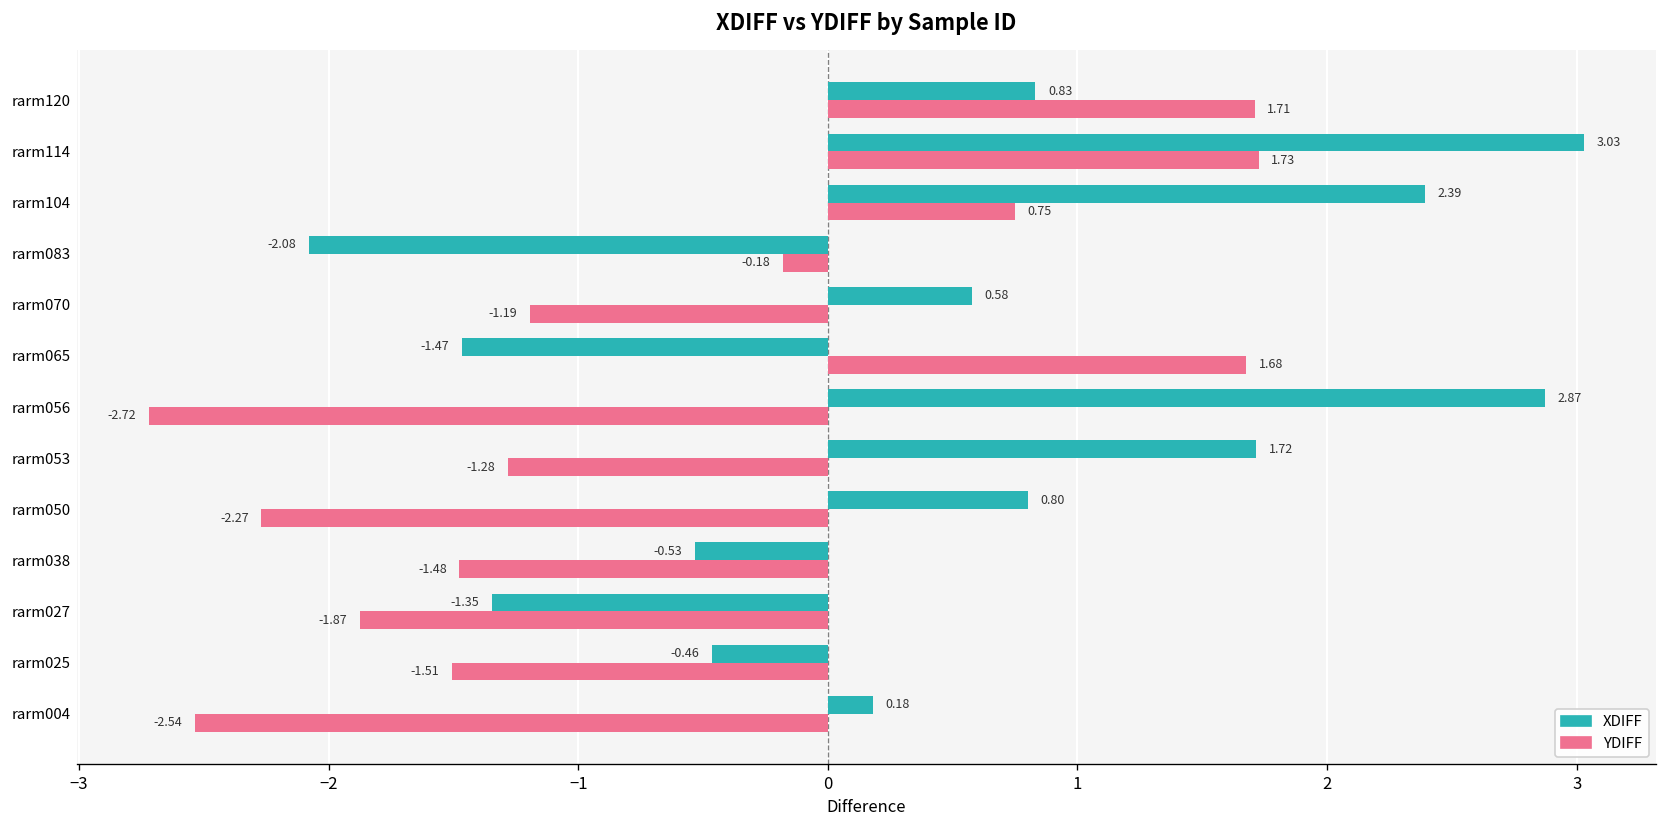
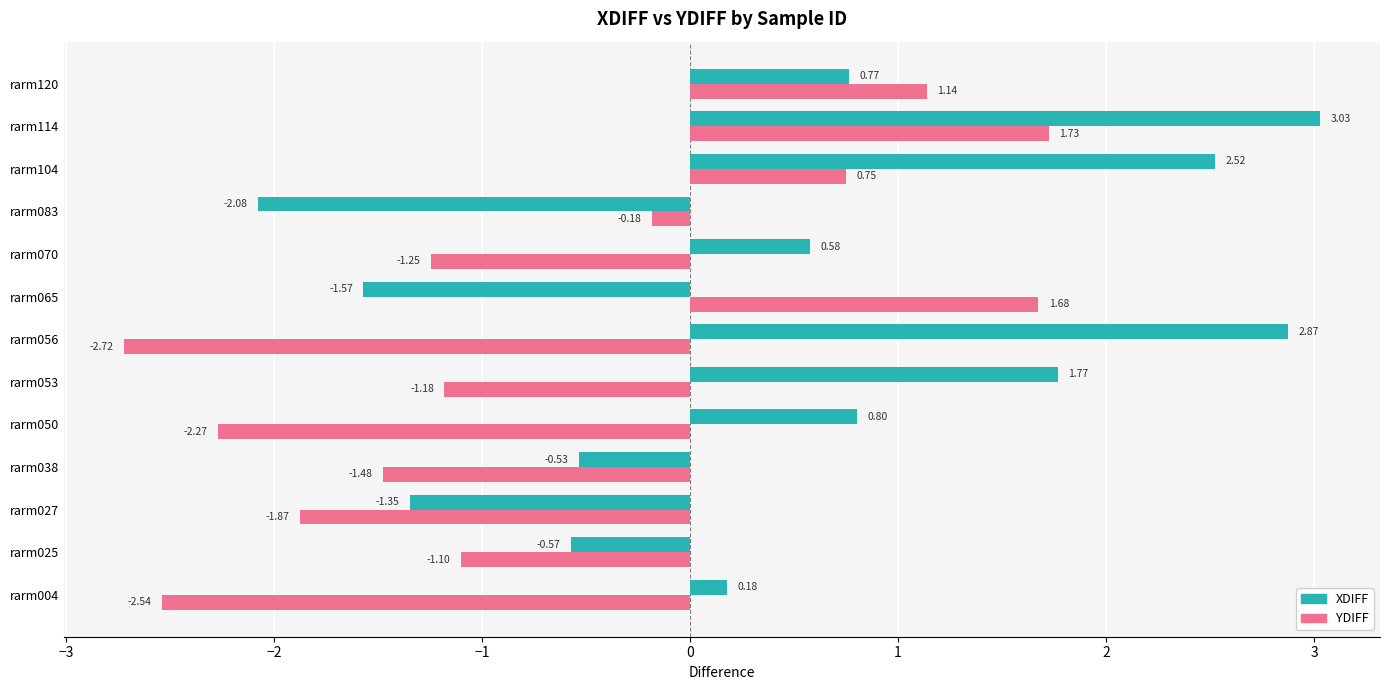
XDIFF, rarm120: 0.83 -> 0.77
YDIFF, rarm120: 1.71 -> 1.14
XDIFF, rarm104: 2.39 -> 2.52
YDIFF, rarm070: -1.19 -> -1.25
XDIFF, rarm065: -1.47 -> -1.57
XDIFF, rarm053: 1.72 -> 1.77
YDIFF, rarm053: -1.28 -> -1.18
XDIFF, rarm025: -0.46 -> -0.57
YDIFF, rarm025: -1.51 -> -1.10
